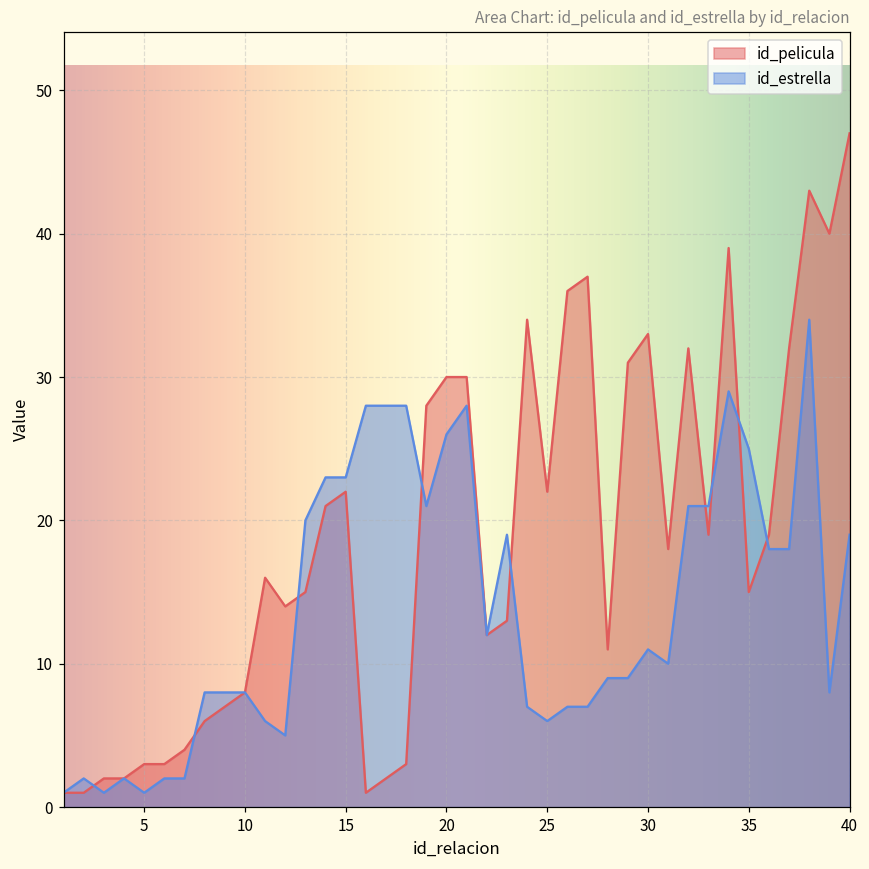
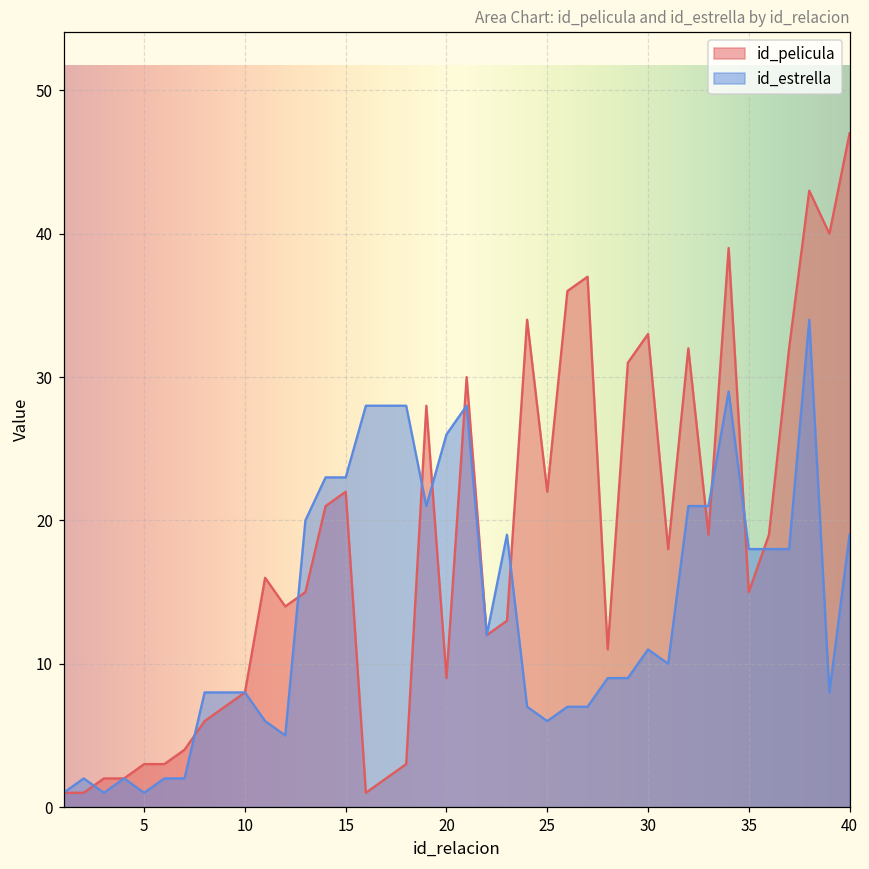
id_pelicula, 20: 30 -> 9
id_estrella, 35: 25 -> 18
